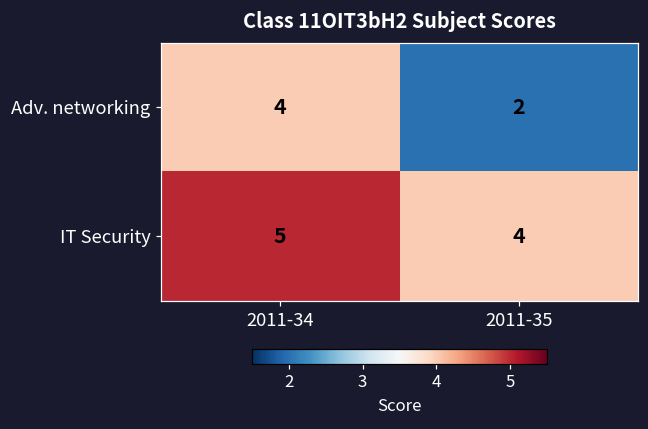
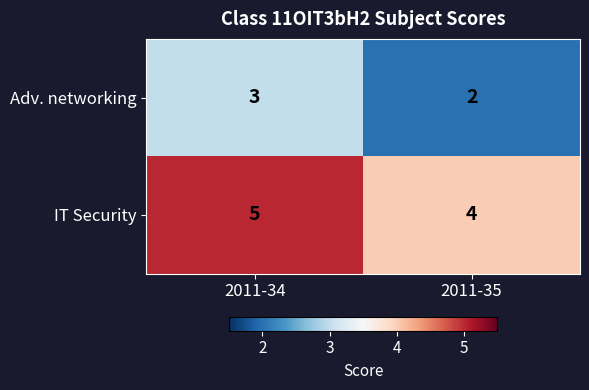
Adv. networking, 2011-34: 4 -> 3
